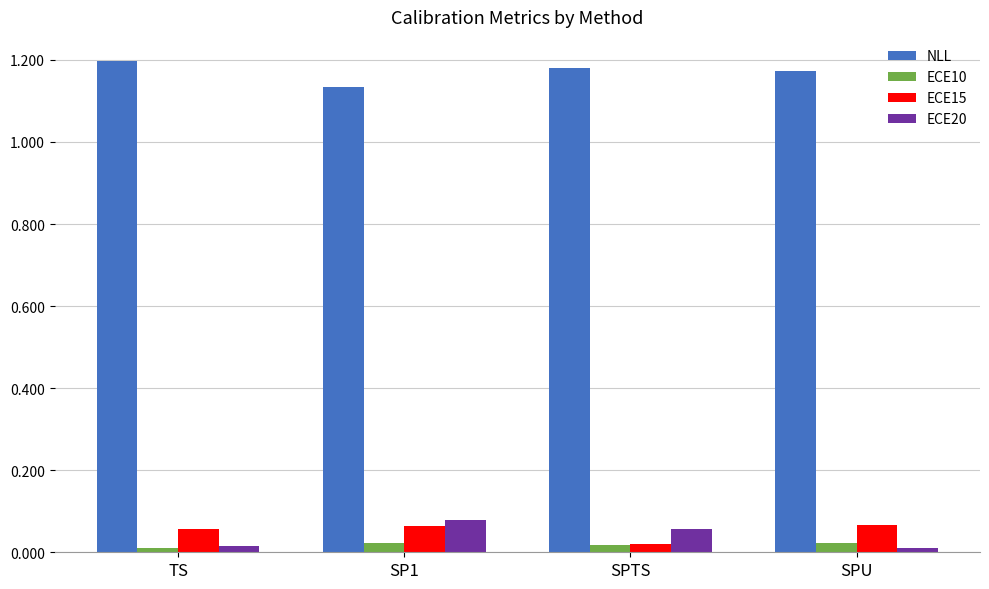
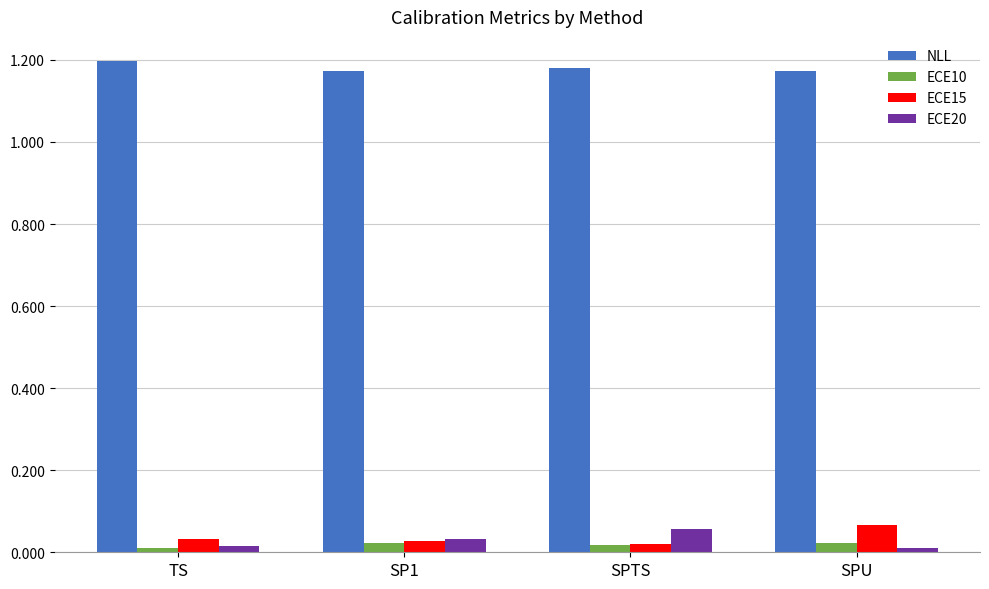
ECE15, TS: 0.06 -> 0.03
NLL, SP1: 1.13 -> 1.17
ECE15, SP1: 0.06 -> 0.03
ECE20, SP1: 0.08 -> 0.03
